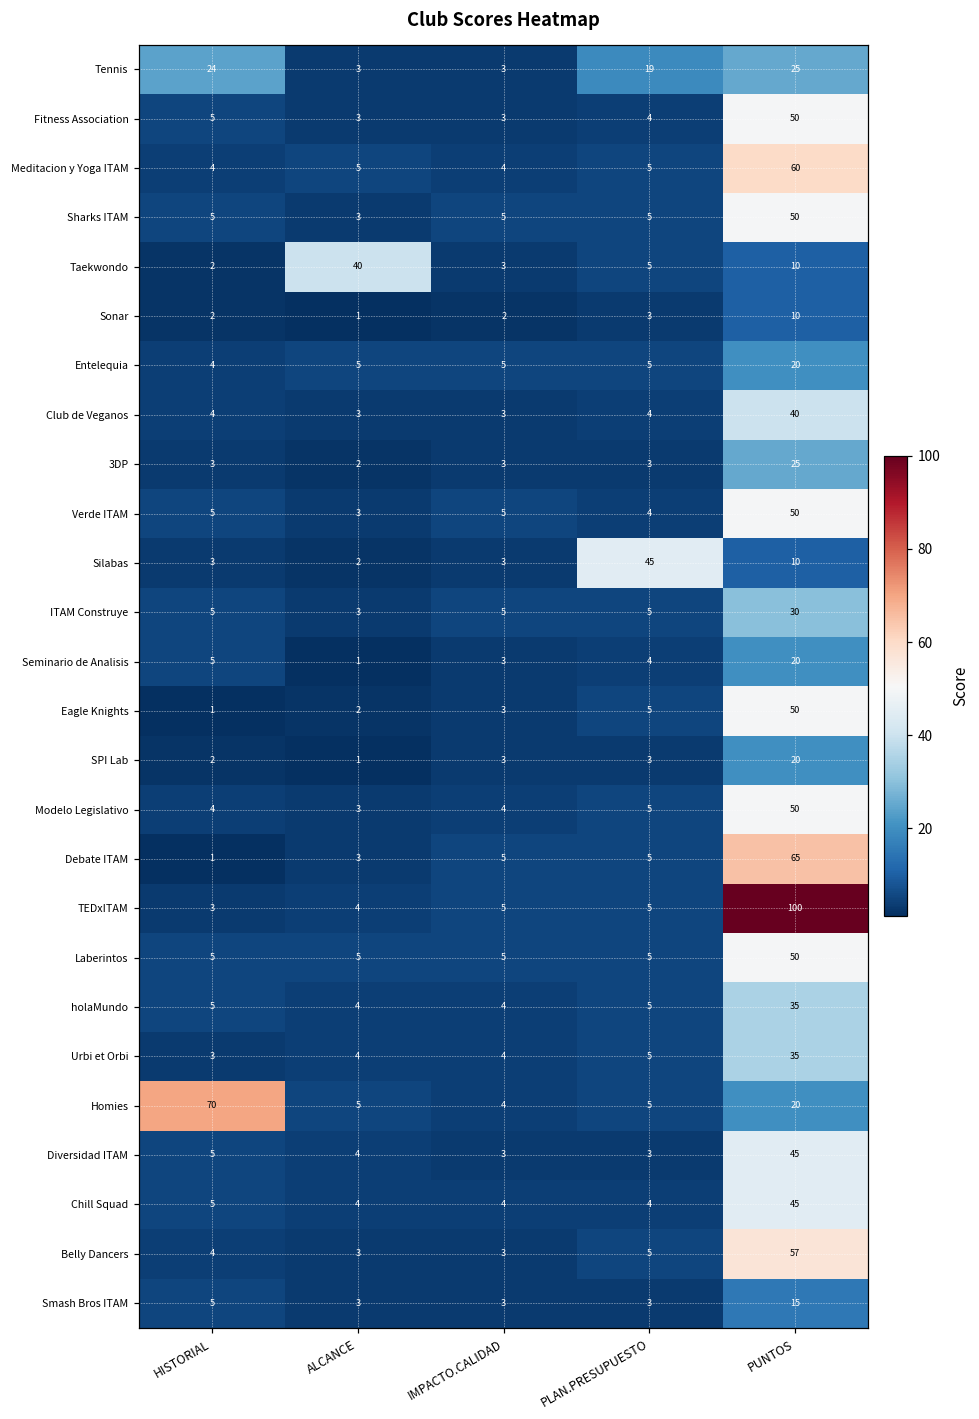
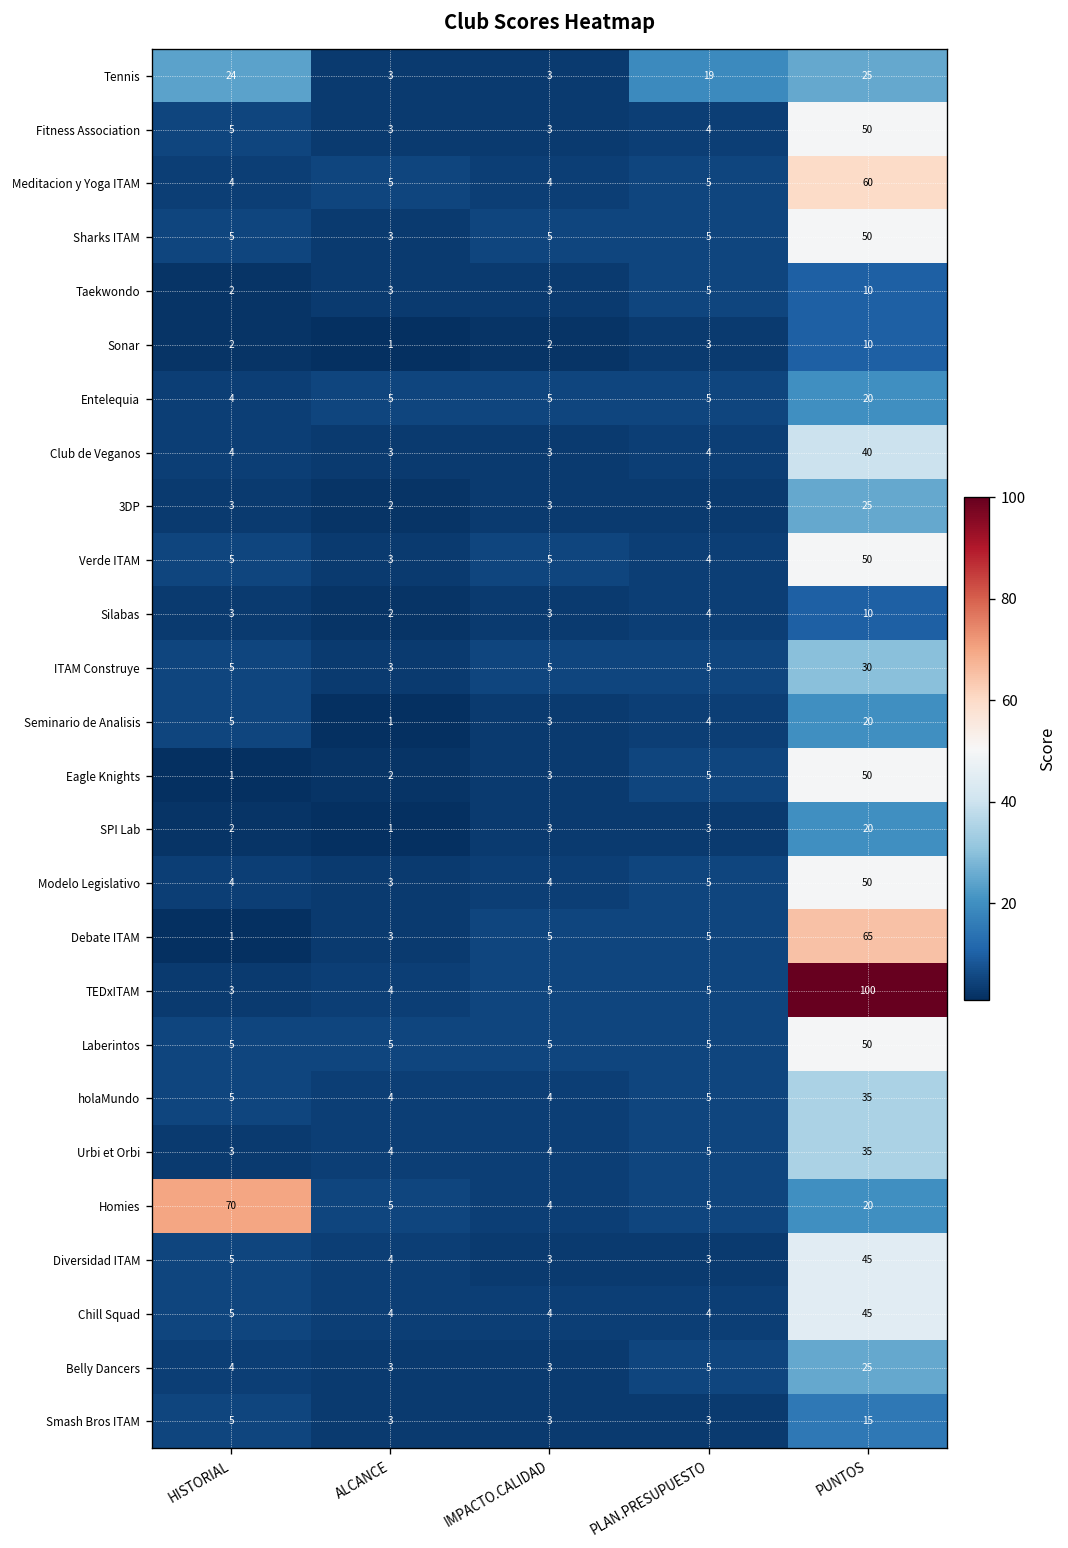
Taekwondo, ALCANCE: 40 -> 3
Silabas, PLAN.PRESUPUESTO: 45 -> 4
Belly Dancers, PUNTOS: 57 -> 25
